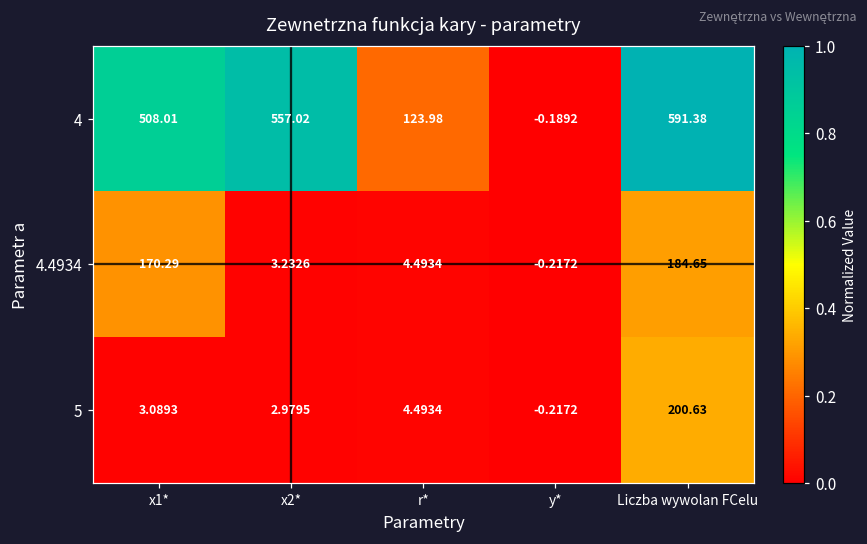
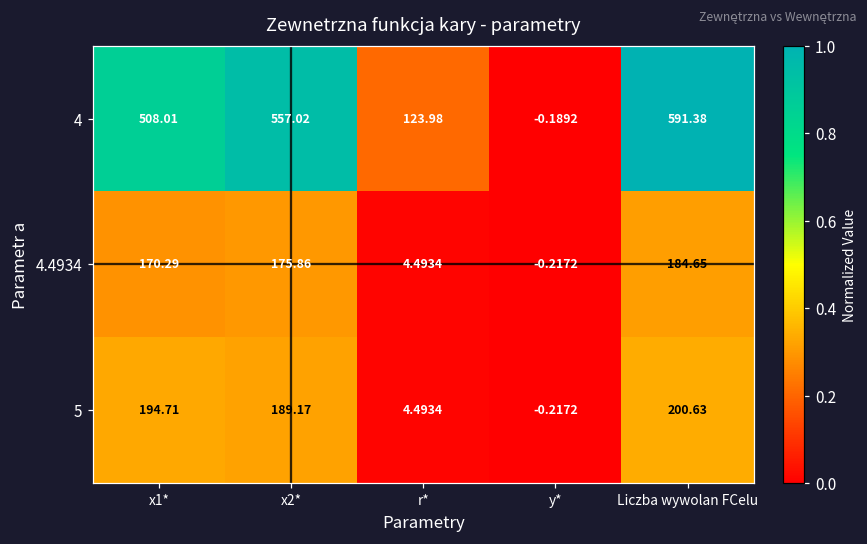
4.4934, x2*: 3.2326 -> 175.86
5, x1*: 3.0893 -> 194.71
5, x2*: 2.9795 -> 189.17
